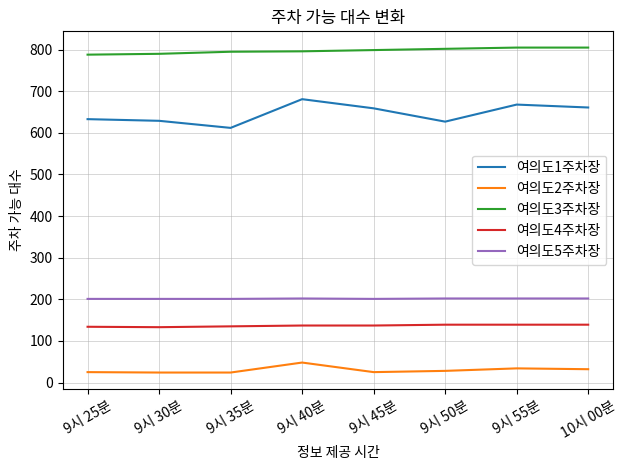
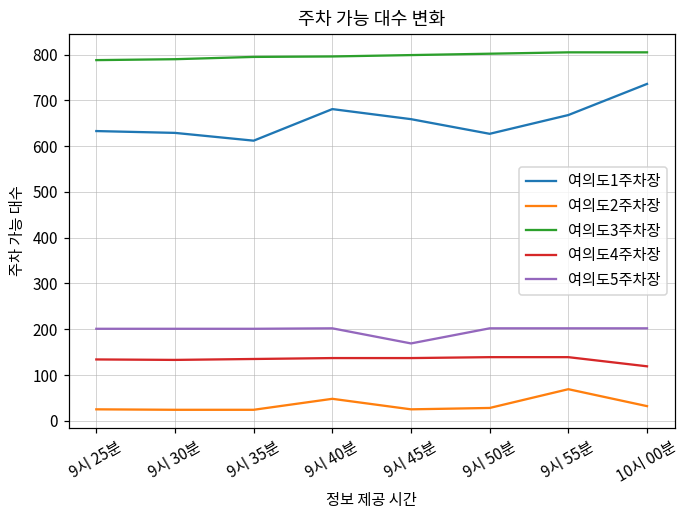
여의도5주차장, 9시 45분: 200 -> 170
여의도2주차장, 9시 55분: 30 -> 70
여의도1주차장, 10시 00분: 660 -> 740
여의도4주차장, 10시 00분: 140 -> 120
